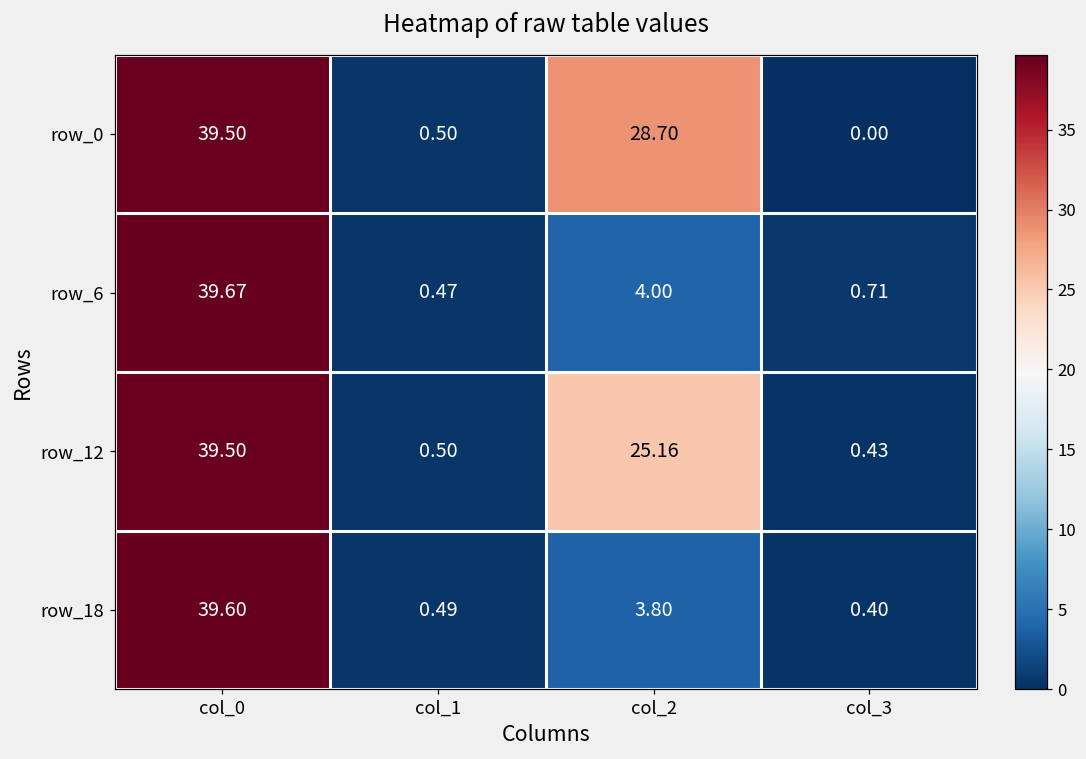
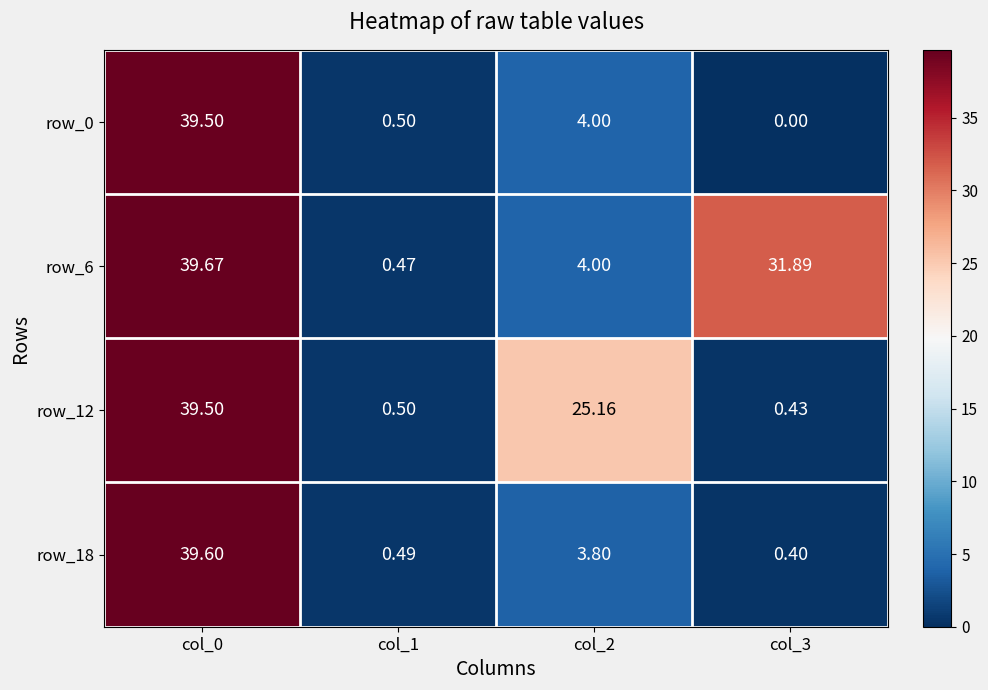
row_0, col_2: 28.70 -> 4.00
row_6, col_3: 0.71 -> 31.89
